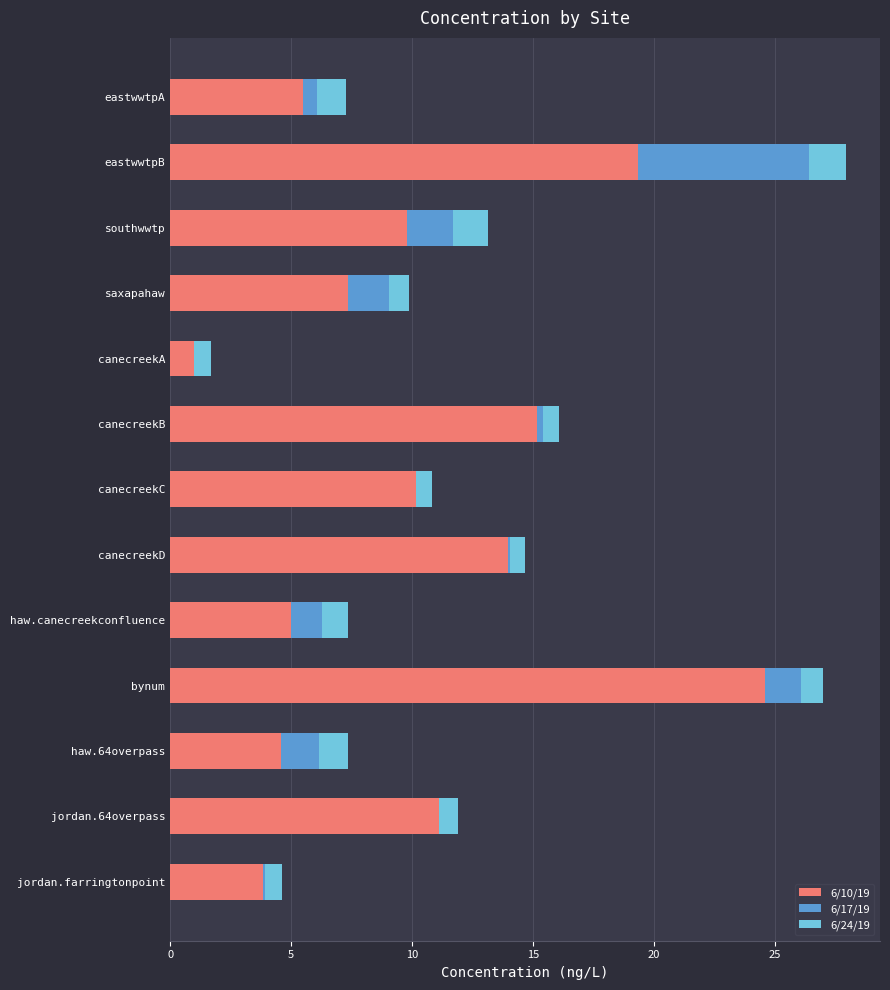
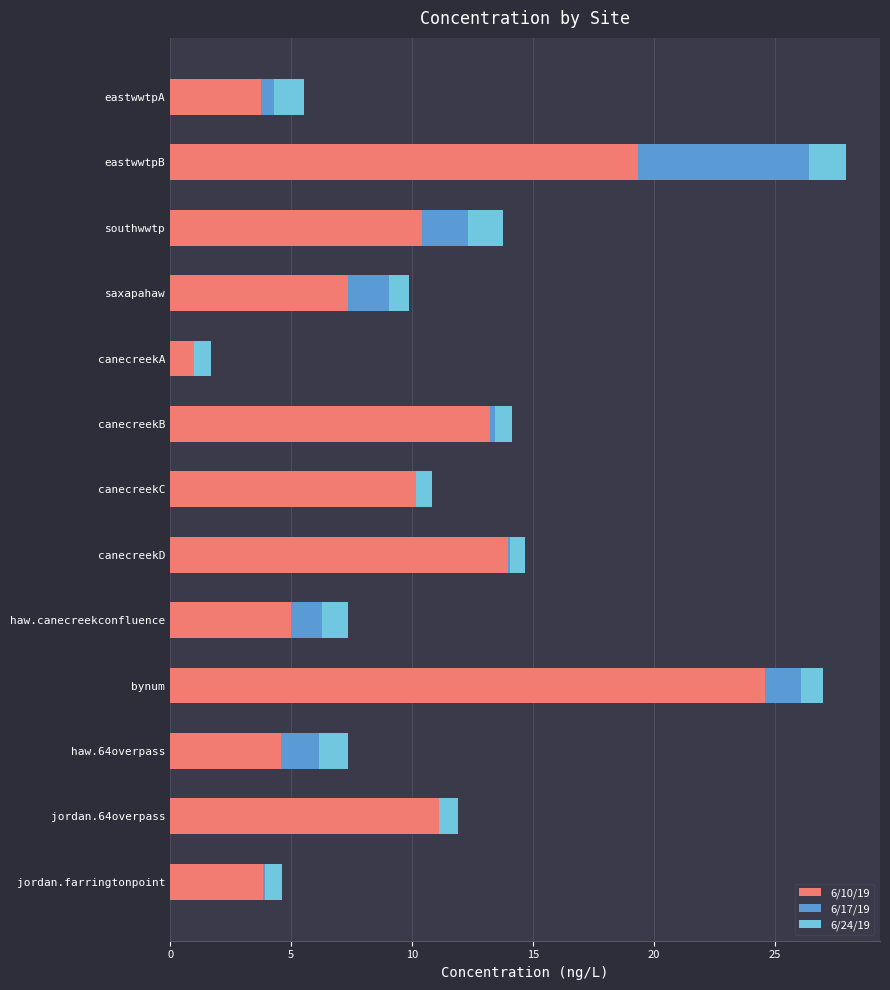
6/10/19, eastwwtpA: 5.5 -> 3.7
6/10/19, southwwtp: 9.8 -> 10.4
6/10/19, canecreekB: 15.2 -> 13.2
